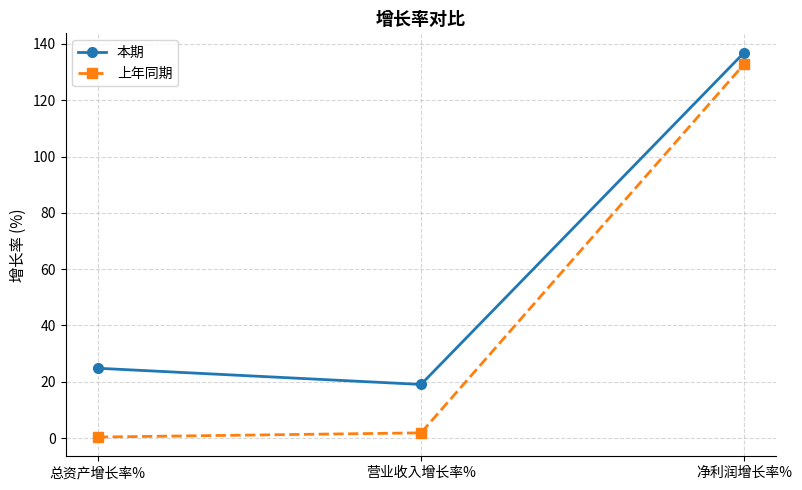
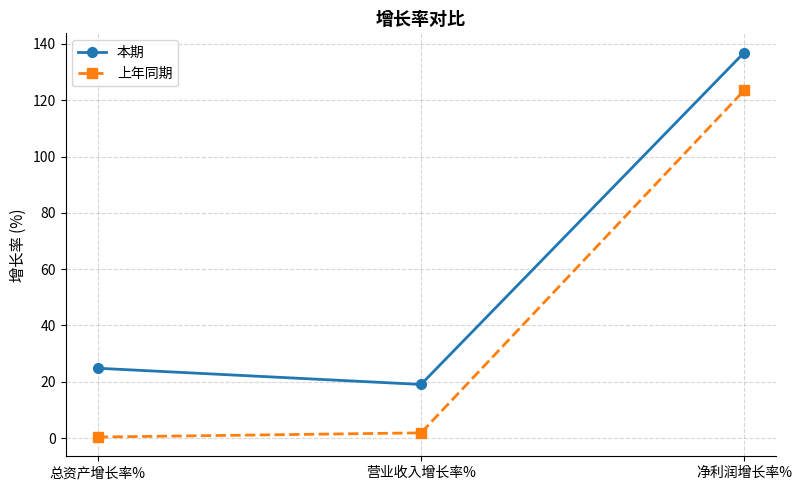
上年同期, 净利润增长率%: 133 -> 123
